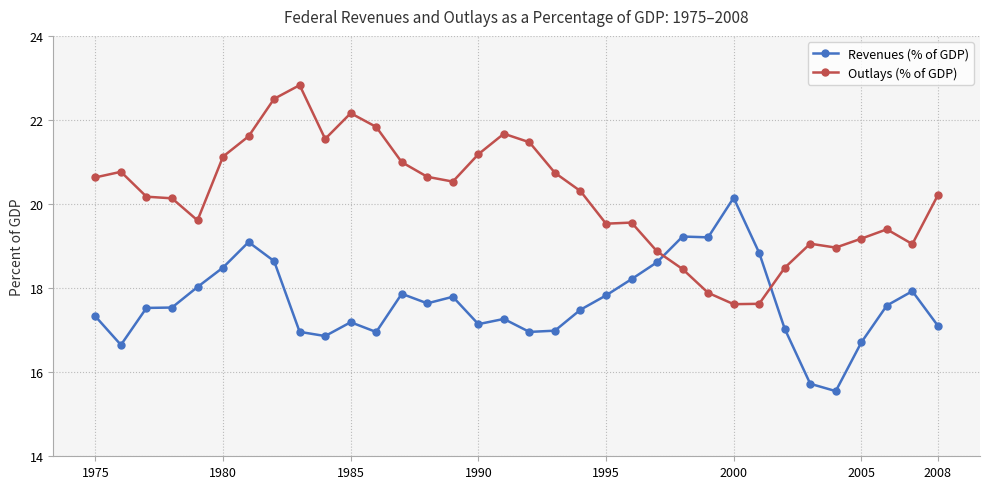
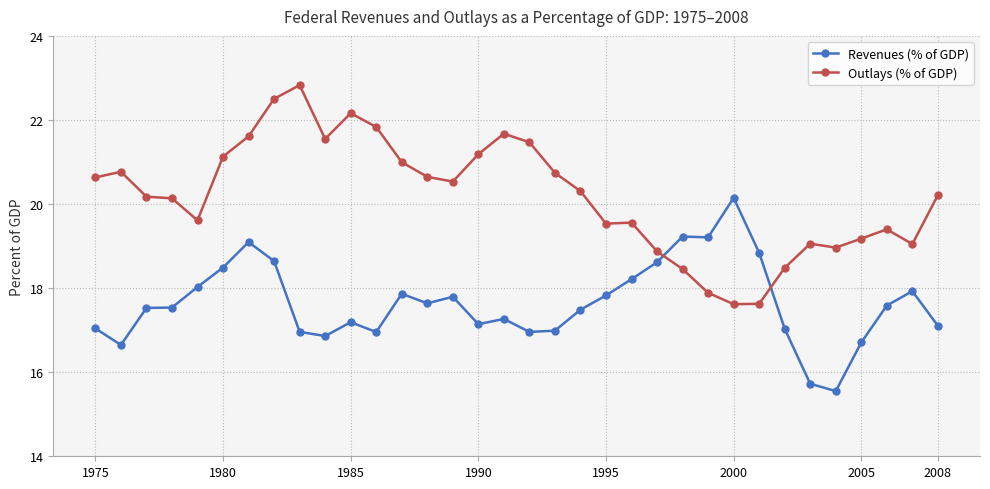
Revenues (% of GDP), 1975: 17.3 -> 17.0
